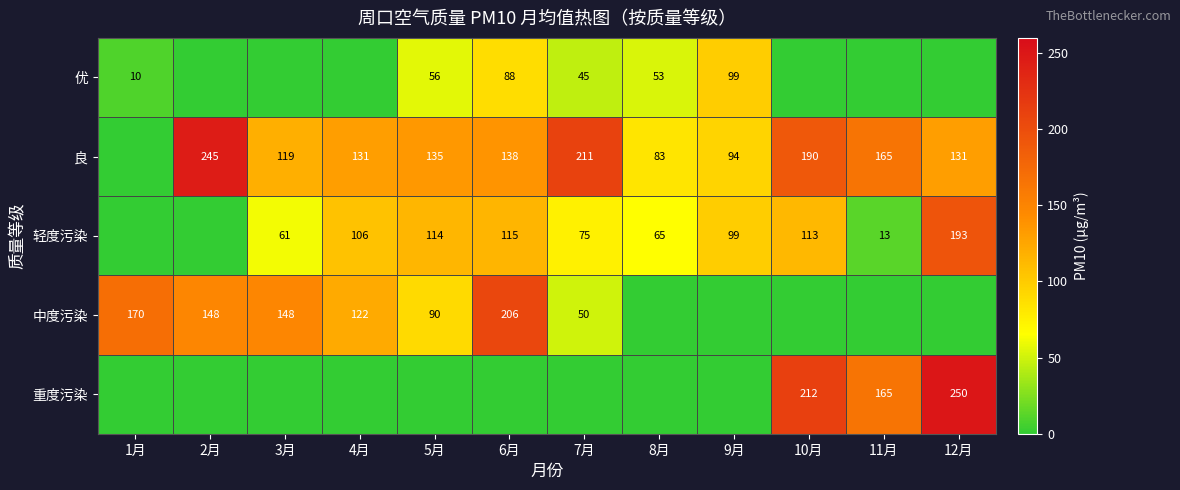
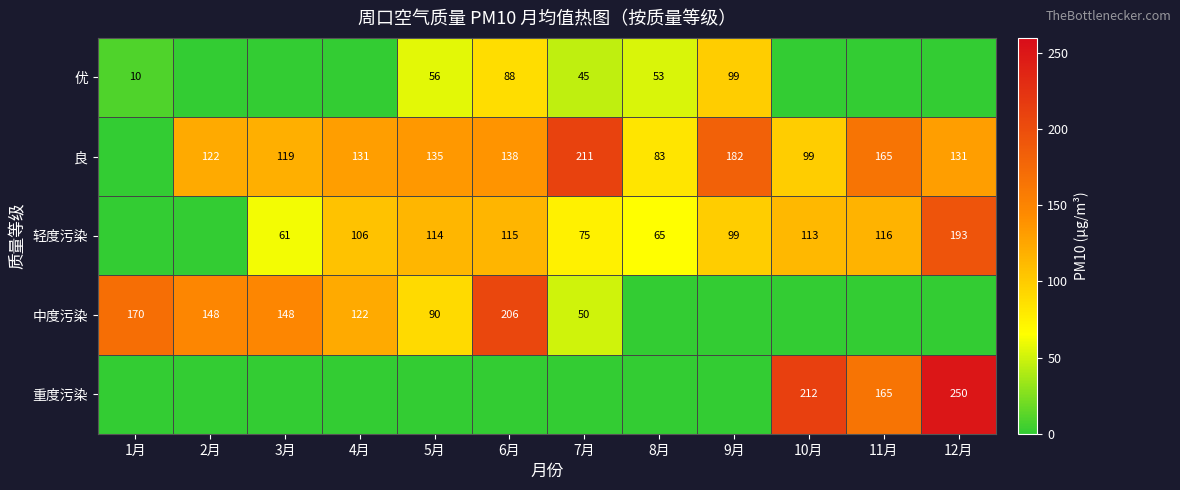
良, 2月: 245 -> 122
良, 9月: 94 -> 182
良, 10月: 190 -> 99
轻度污染, 11月: 13 -> 116
